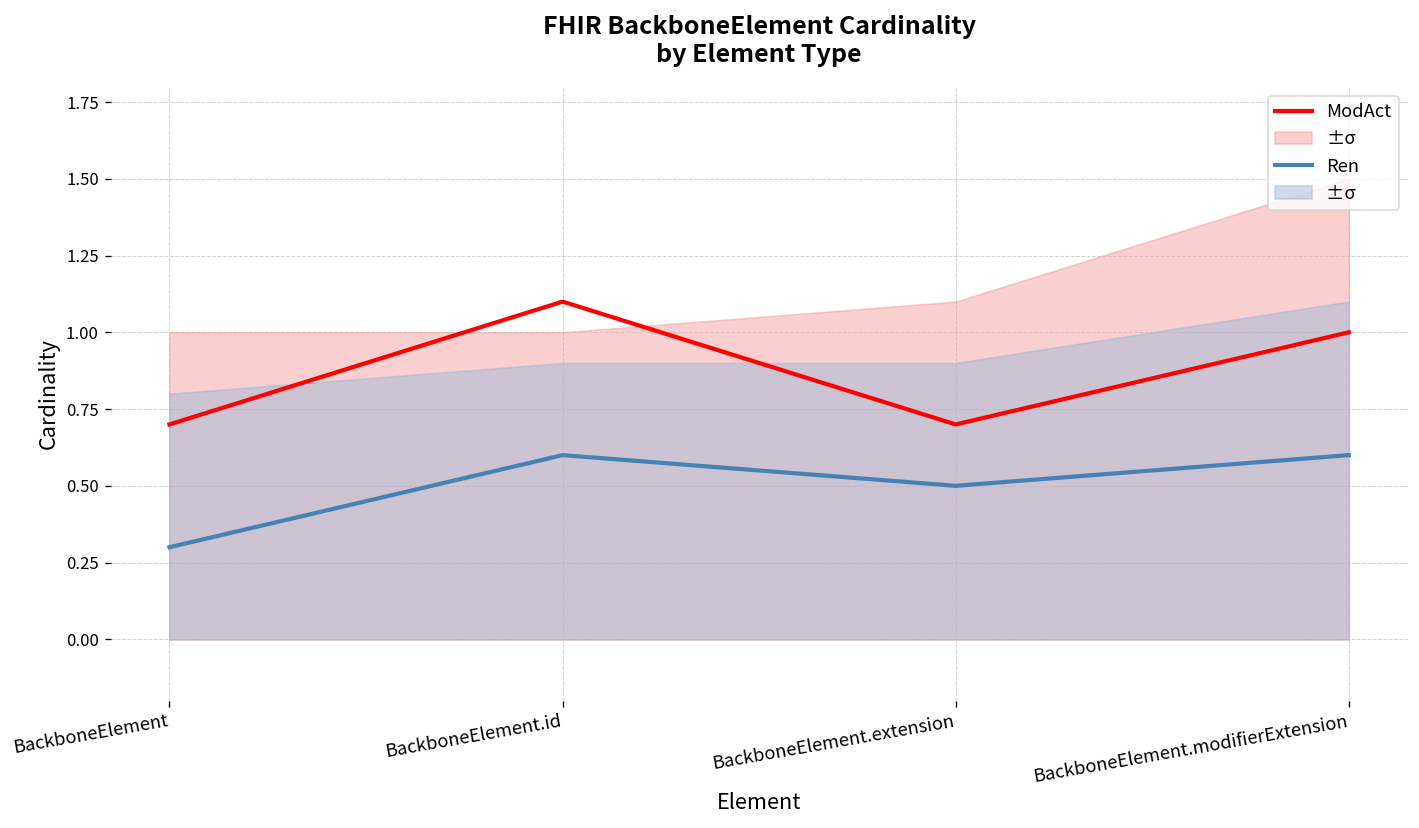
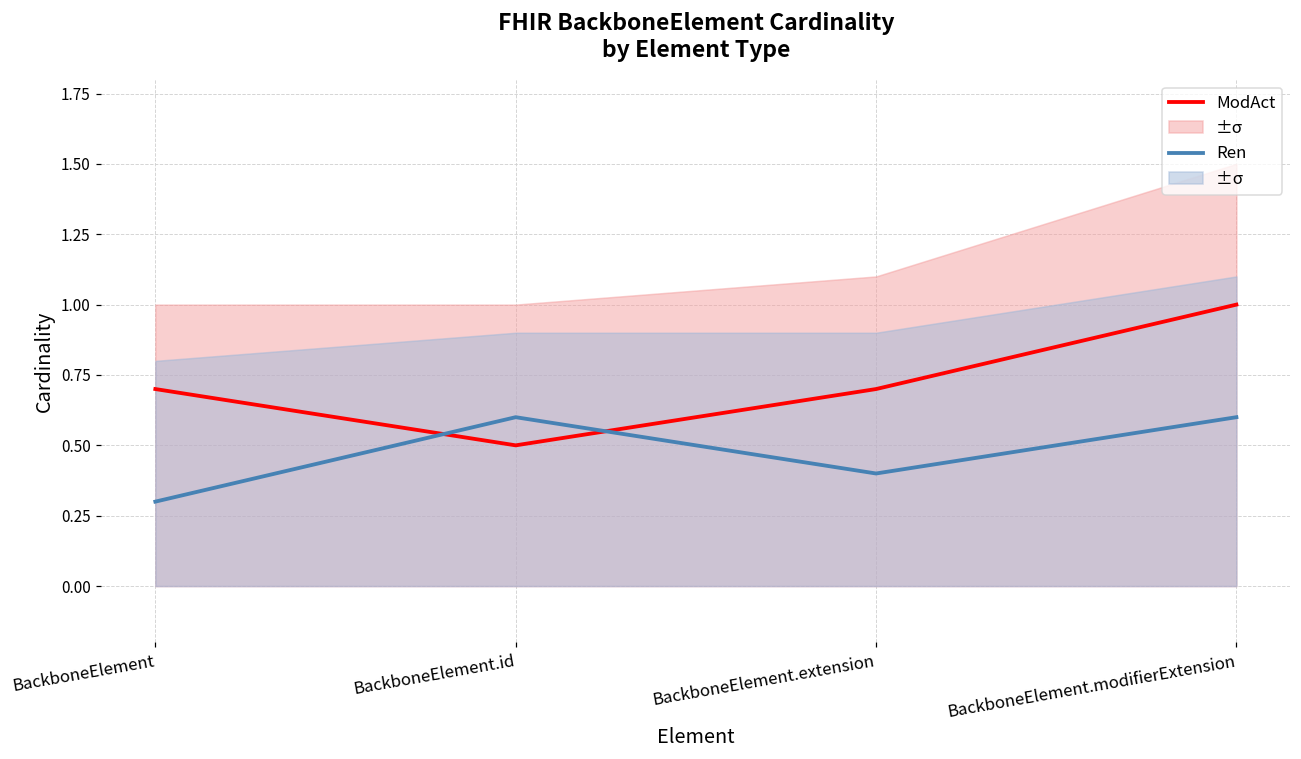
ModAct, BackboneElement.id: 1.1 -> 0.5
Ren, BackboneElement.extension: 0.5 -> 0.4
